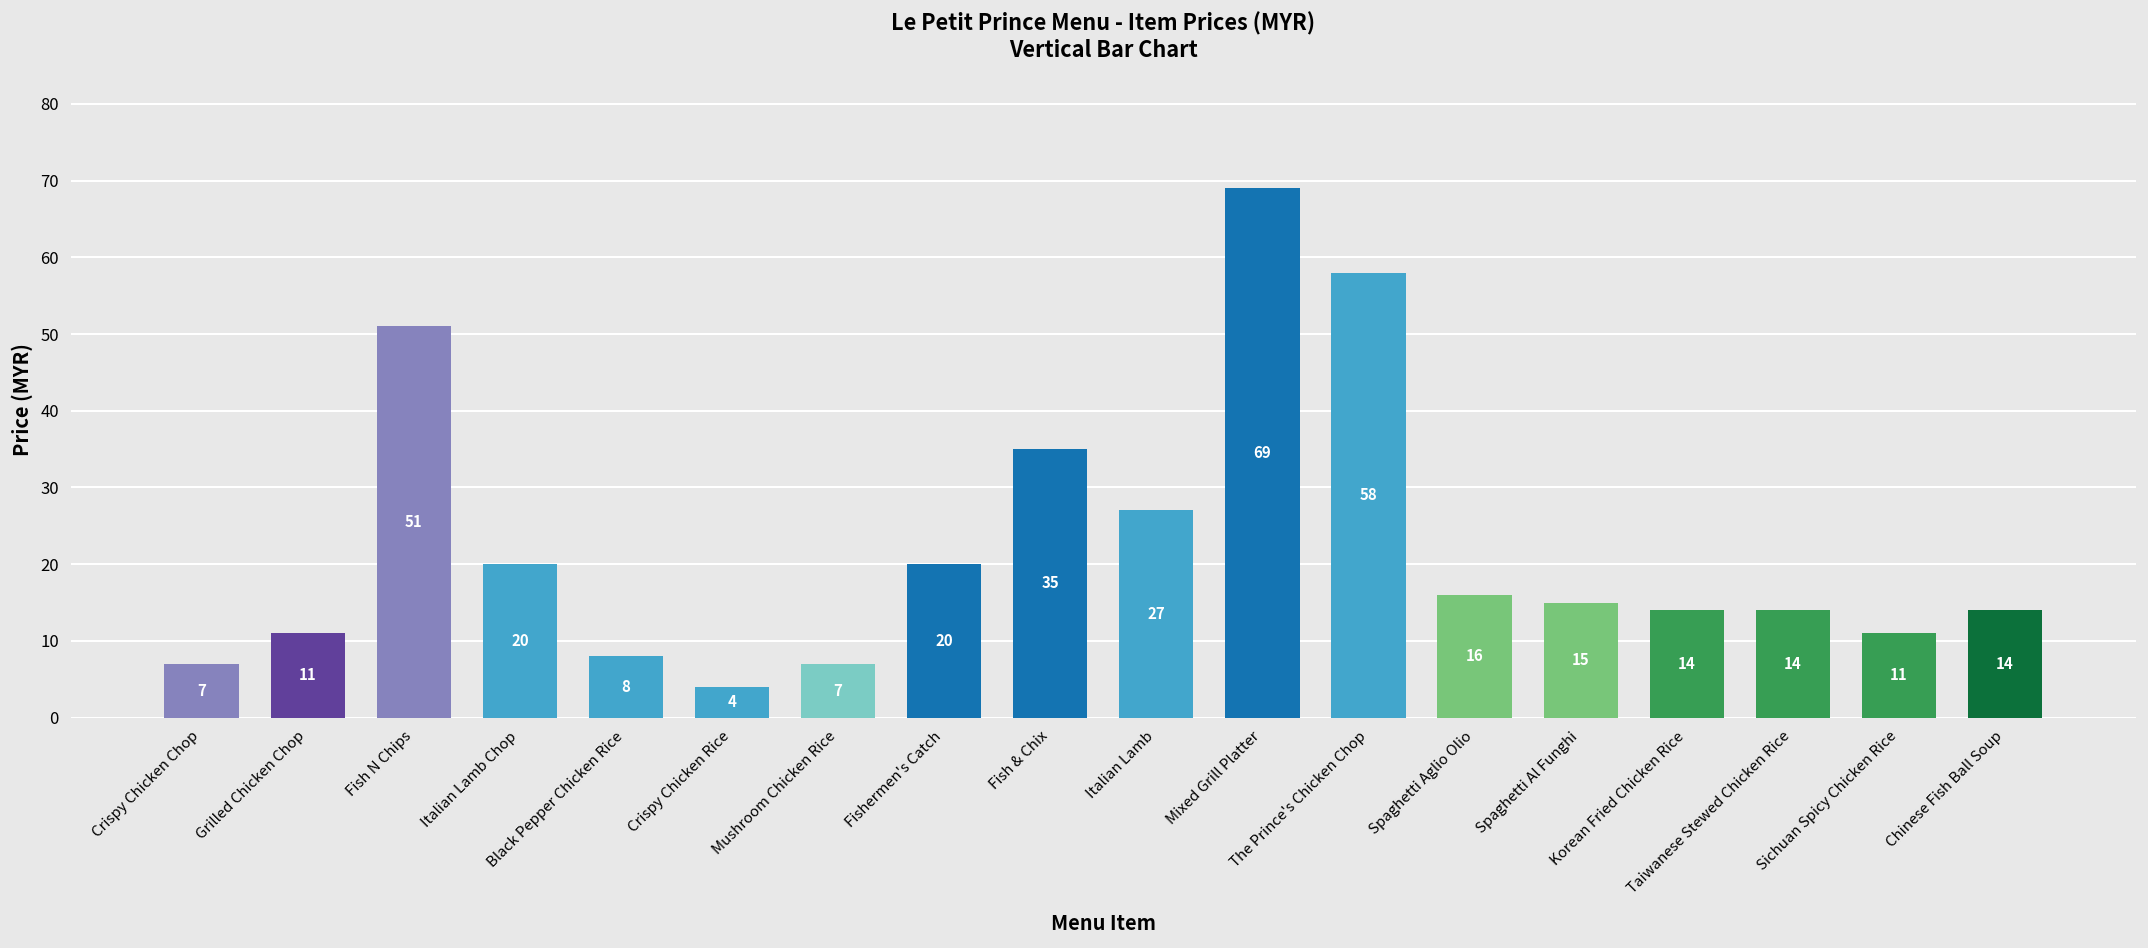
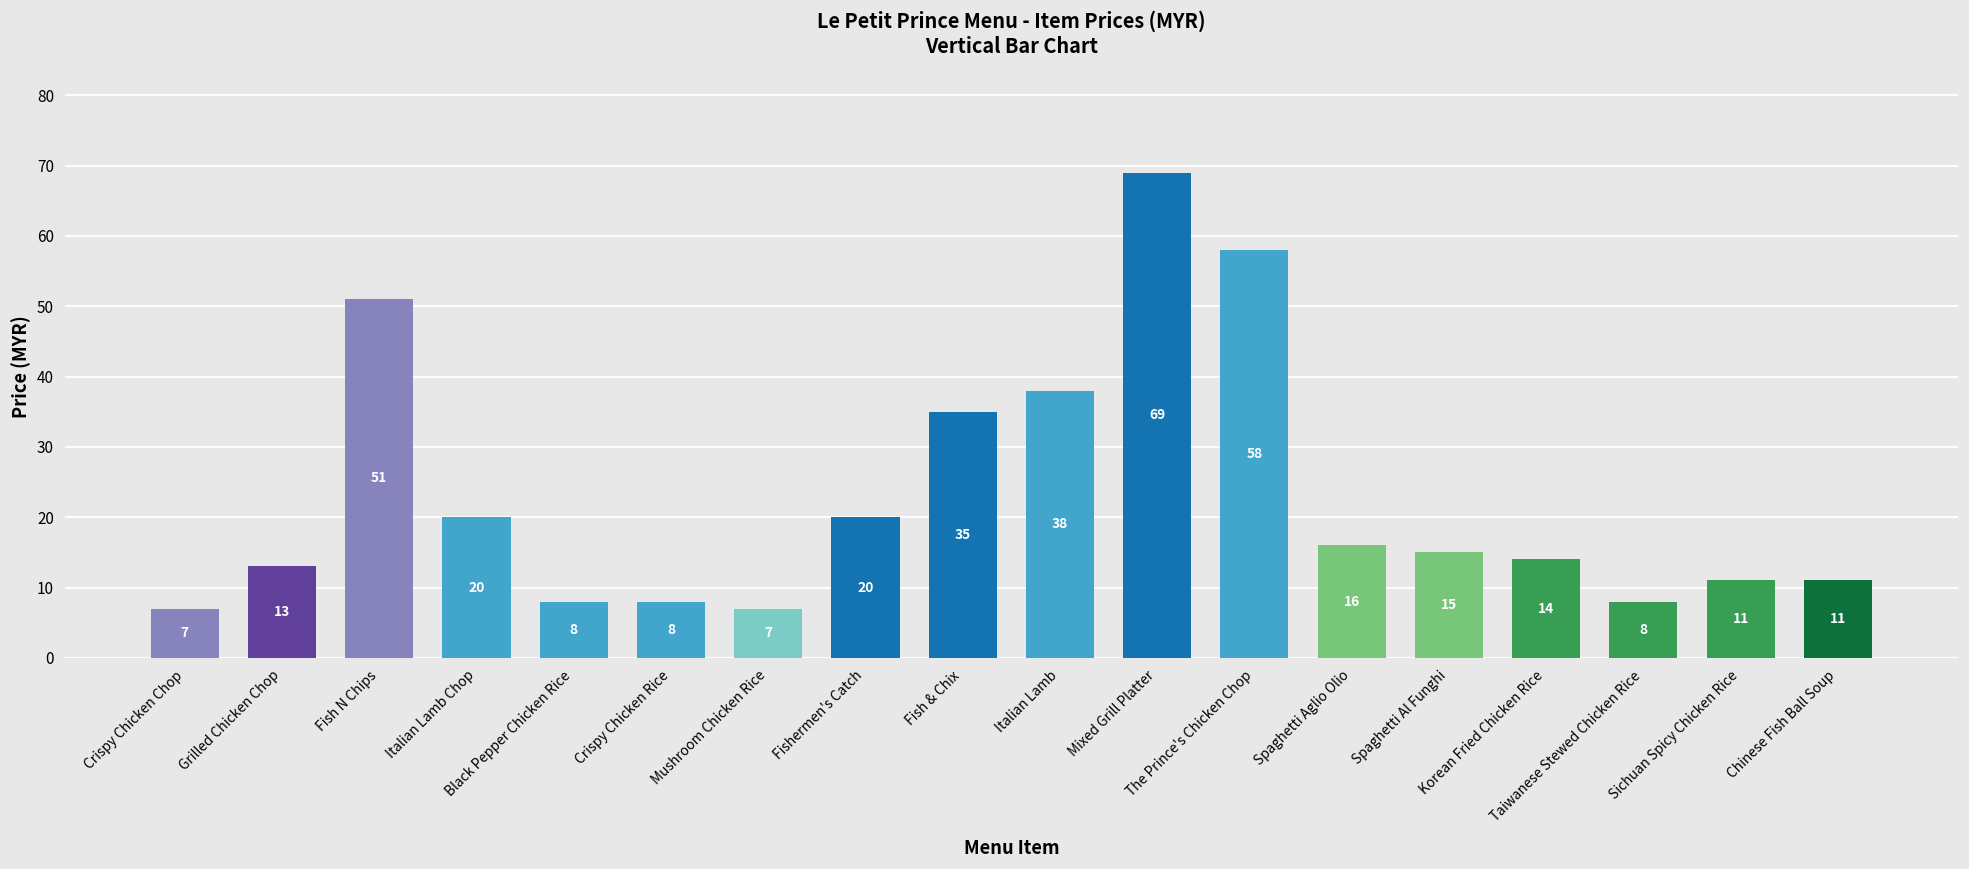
Grilled Chicken Chop: 11 -> 13
Crispy Chicken Rice: 4 -> 8
Italian Lamb: 27 -> 38
Taiwanese Stewed Chicken Rice: 14 -> 8
Chinese Fish Ball Soup: 14 -> 11
